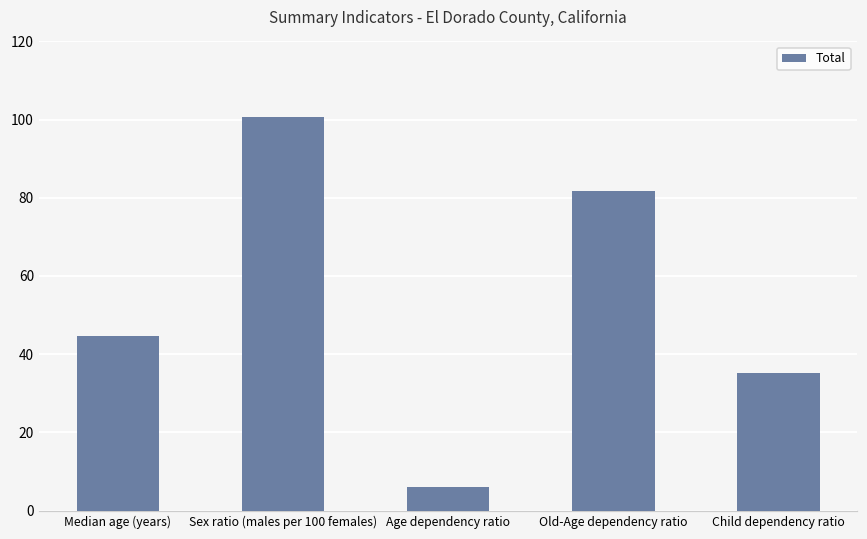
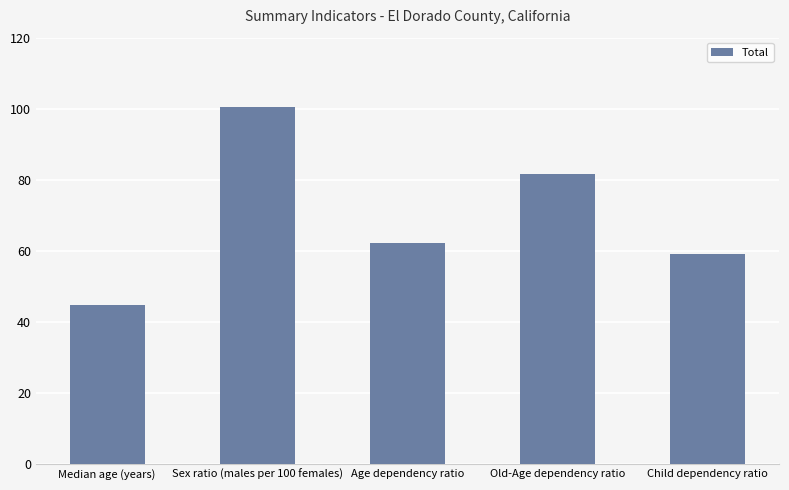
Age dependency ratio: 6 -> 62
Child dependency ratio: 35 -> 59
